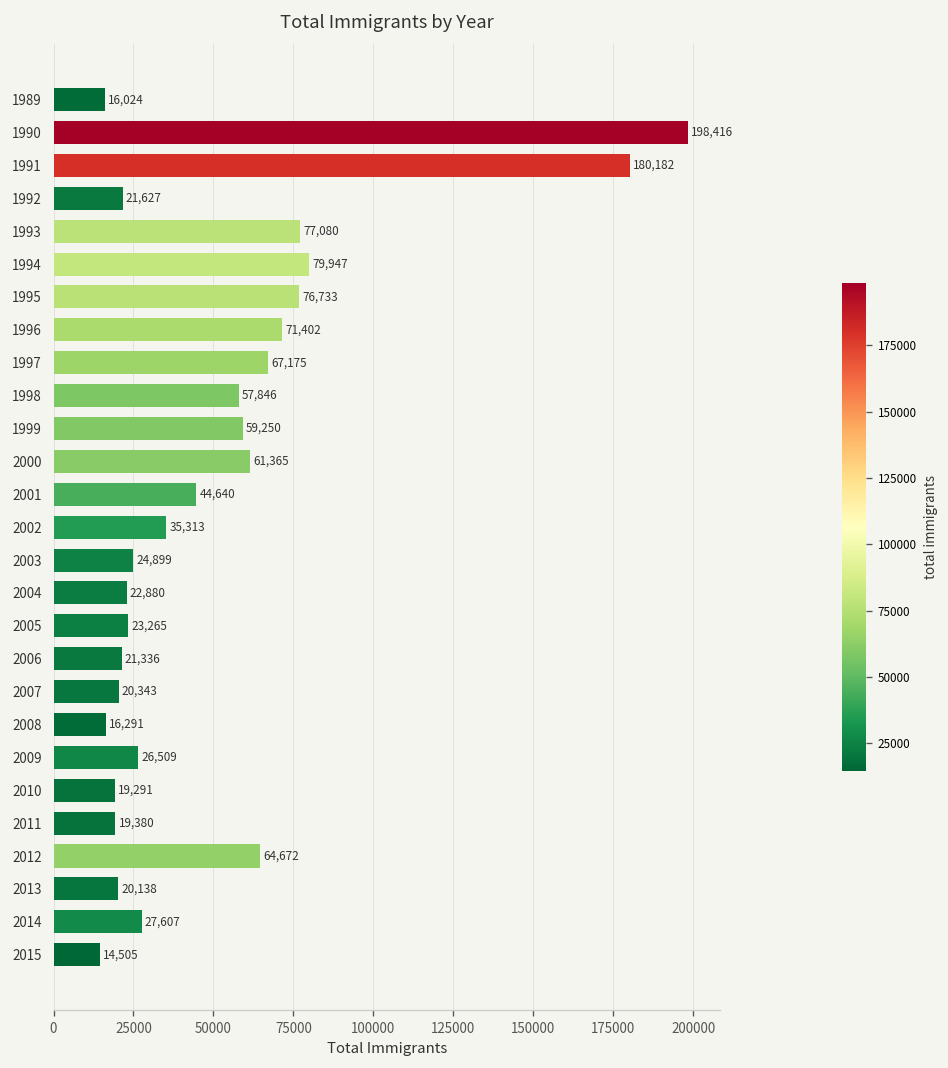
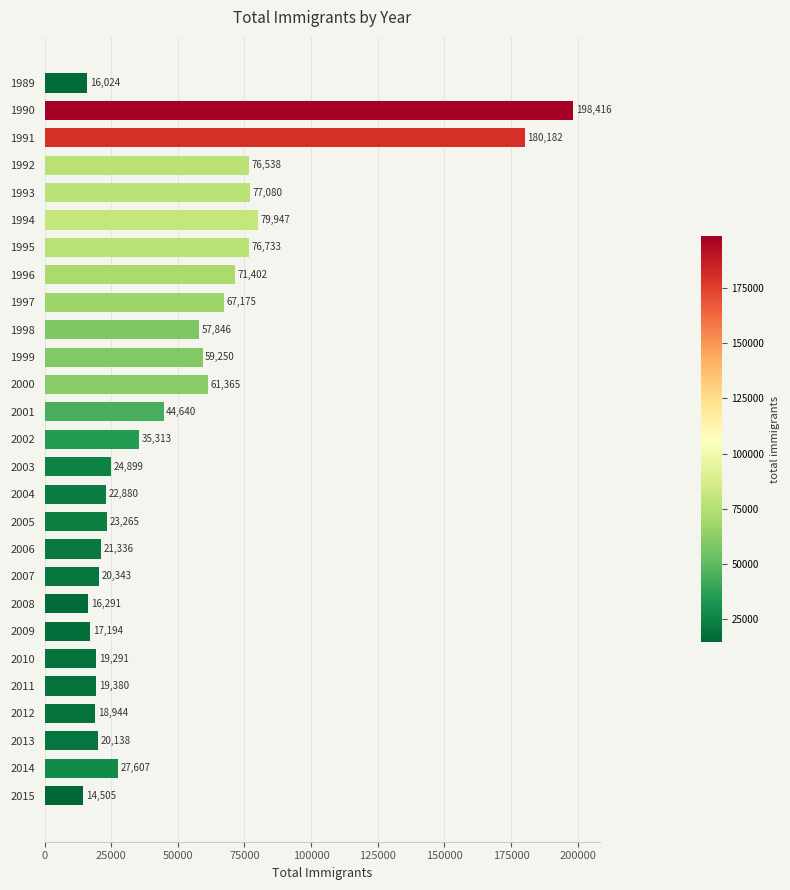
1992: 21,627 -> 76,538
2009: 26,509 -> 17,194
2012: 64,672 -> 18,944
